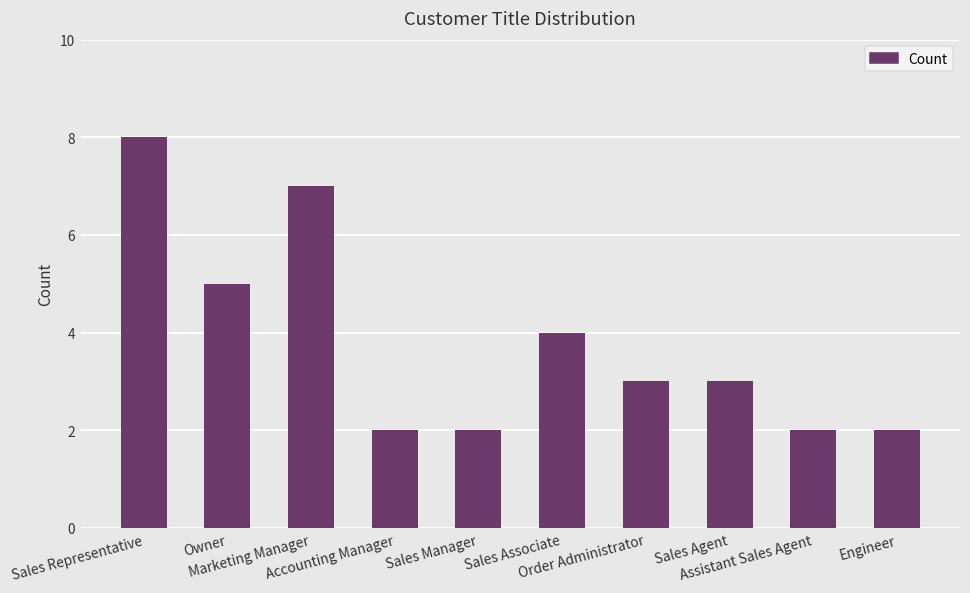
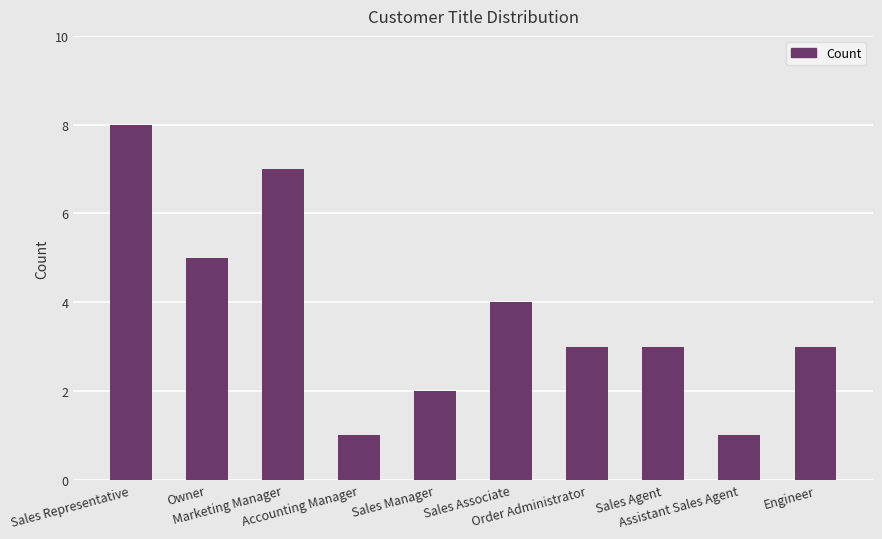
Accounting Manager: 2 -> 1
Assistant Sales Agent: 2 -> 1
Engineer: 2 -> 3
